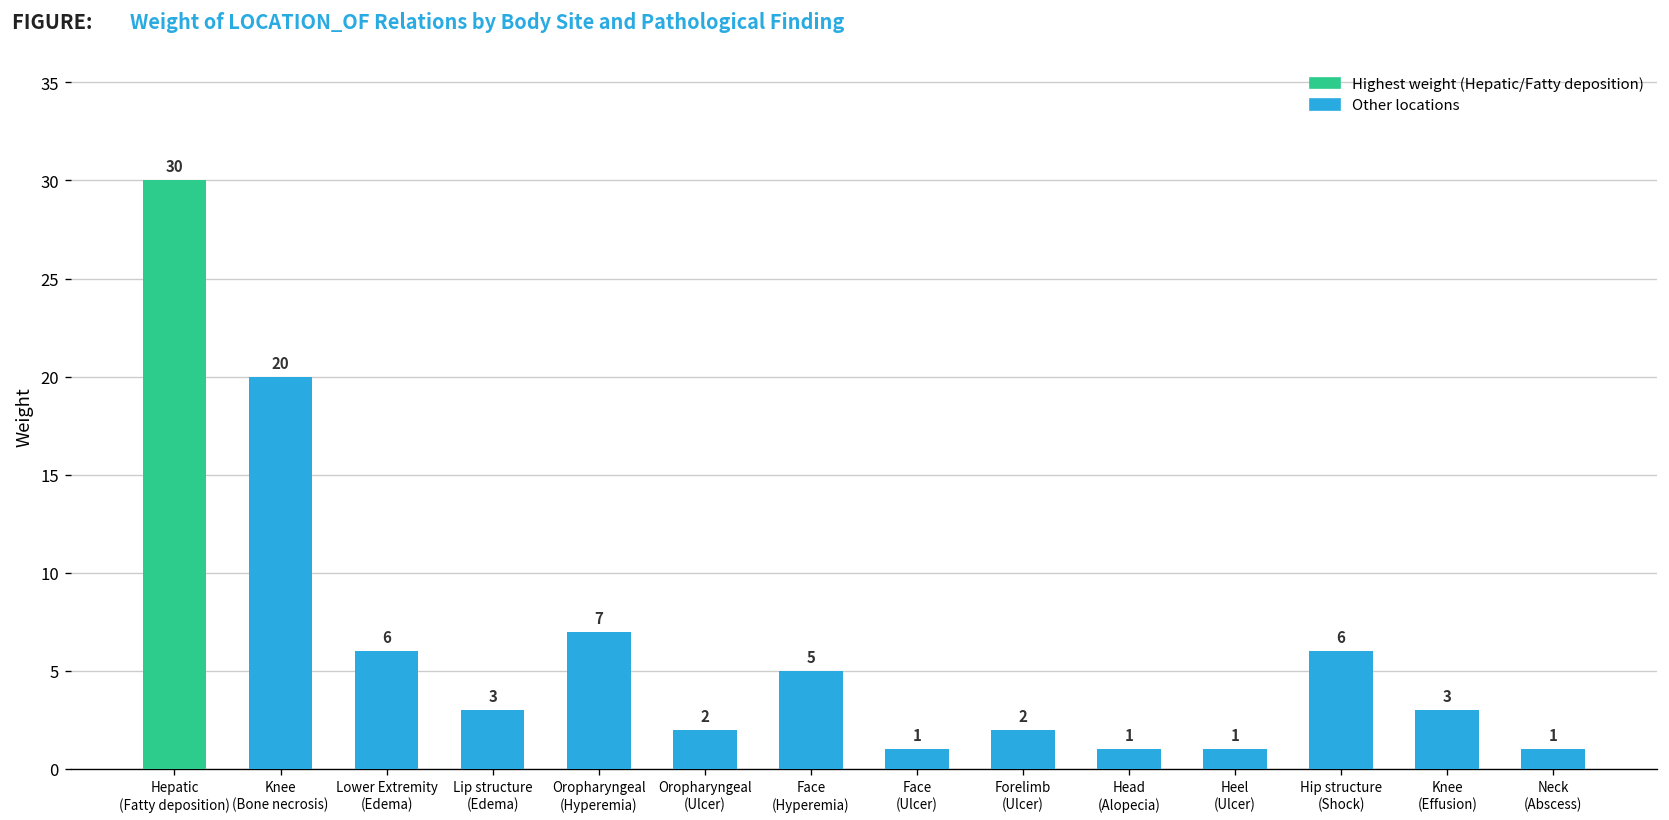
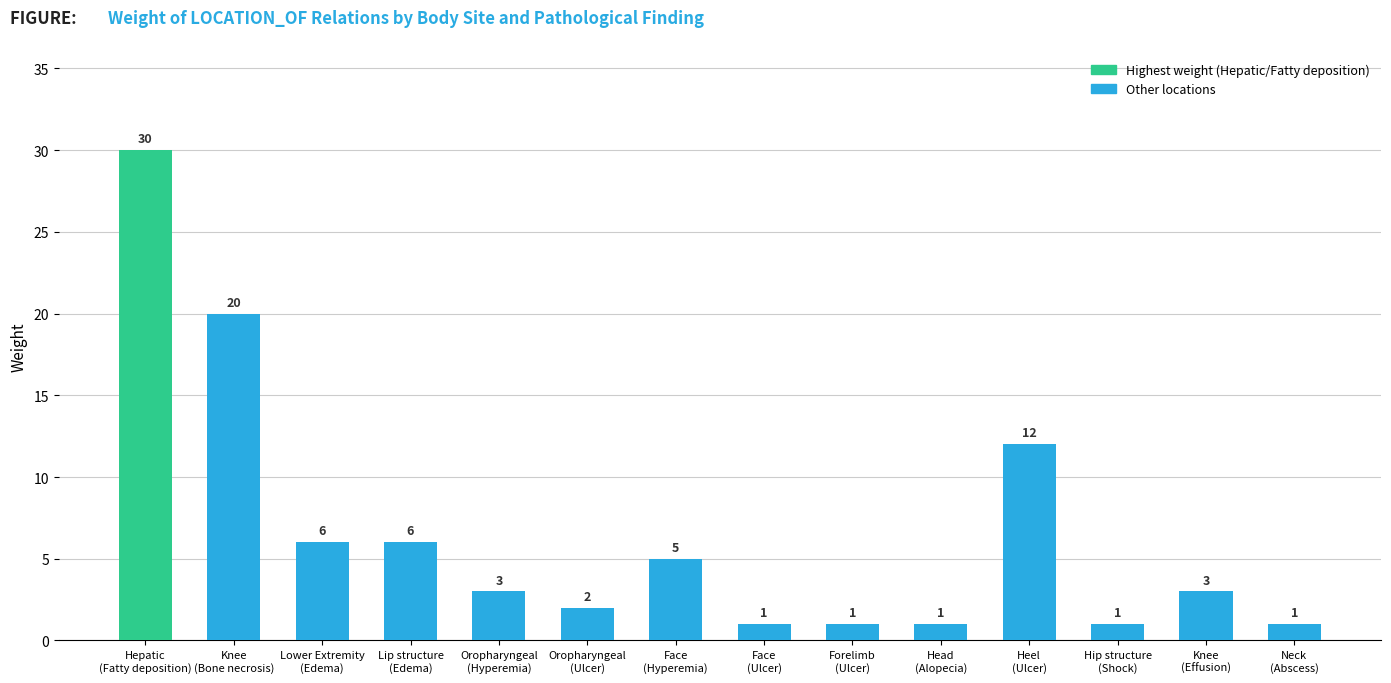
Lip structure (Edema): 3 -> 6
Oropharyngeal (Hyperemia): 7 -> 3
Forelimb (Ulcer): 2 -> 1
Heel (Ulcer): 1 -> 12
Hip structure (Shock): 6 -> 1
